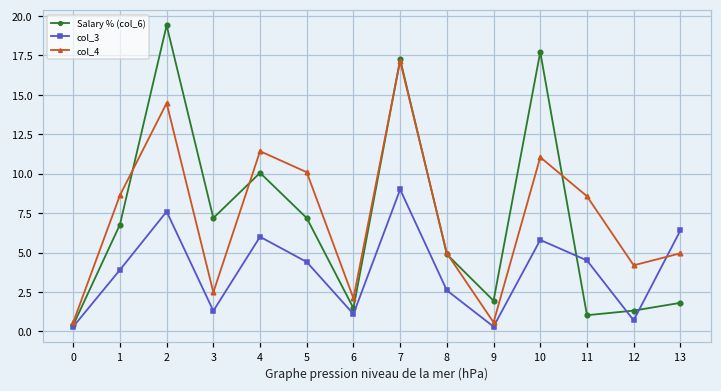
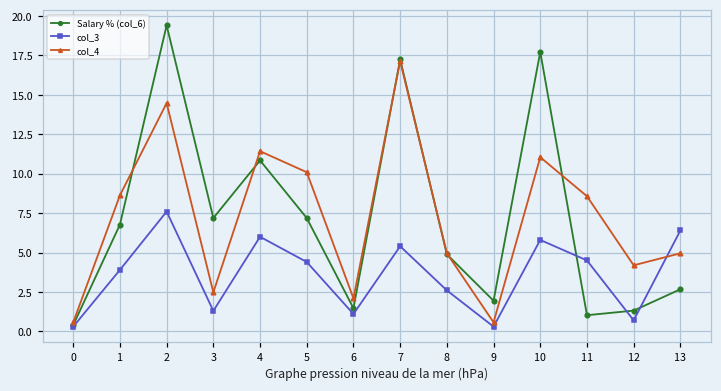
Salary % (col_6), 4: 10.1 -> 10.8
col_3, 7: 9.0 -> 5.4
Salary % (col_6), 13: 1.8 -> 2.7
